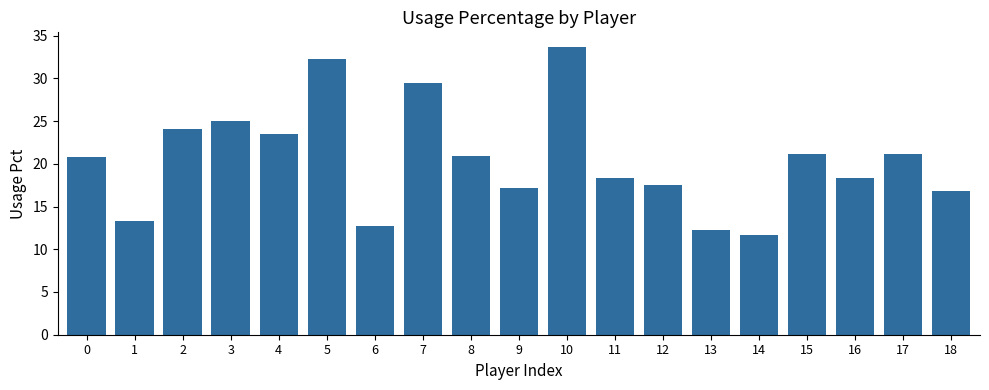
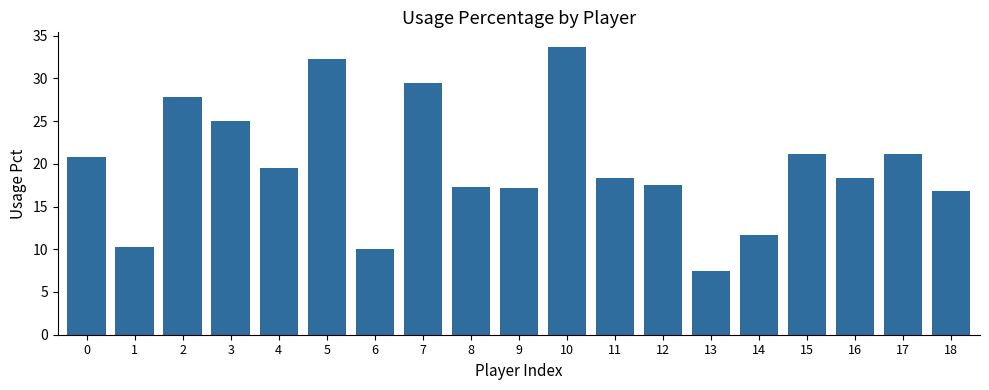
1: 13 -> 10
2: 24 -> 28
4: 24 -> 20
6: 13 -> 10
8: 21 -> 17
13: 12 -> 7
